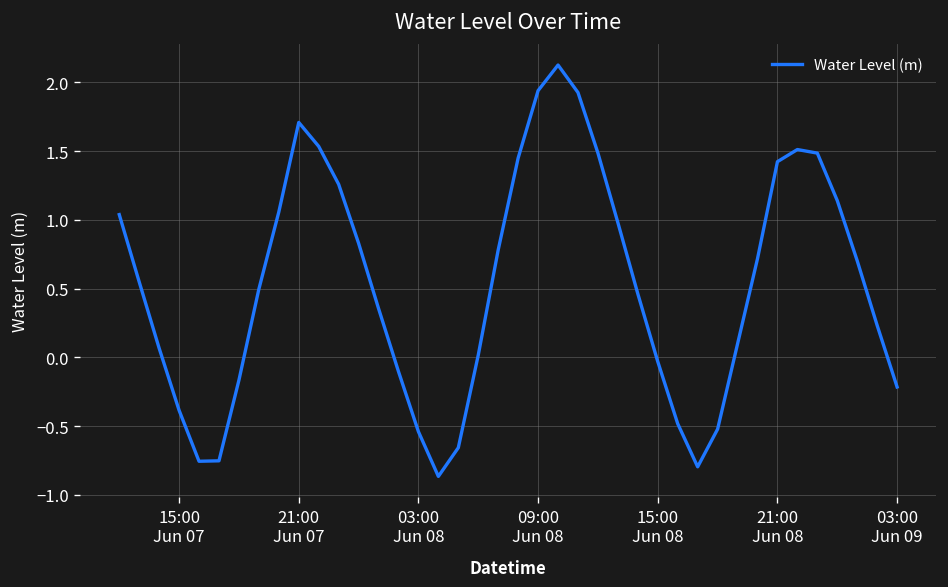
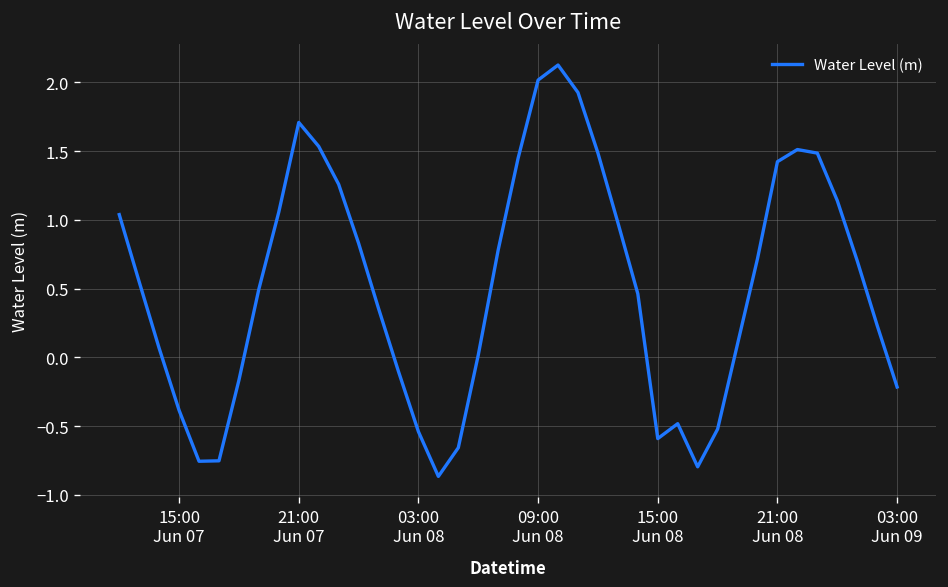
09:00 Jun 08: 1.94 -> 2.02
15:00 Jun 08: -0.03 -> -0.59
